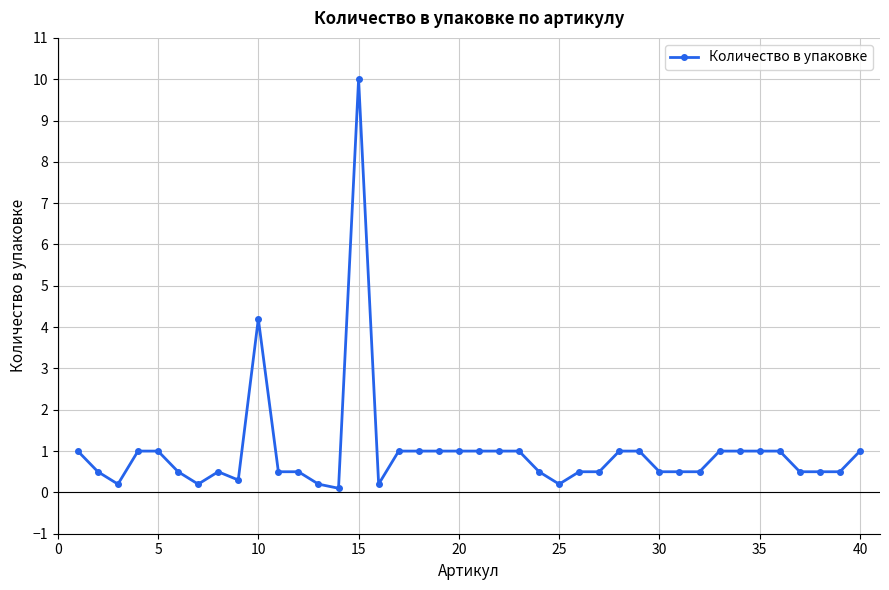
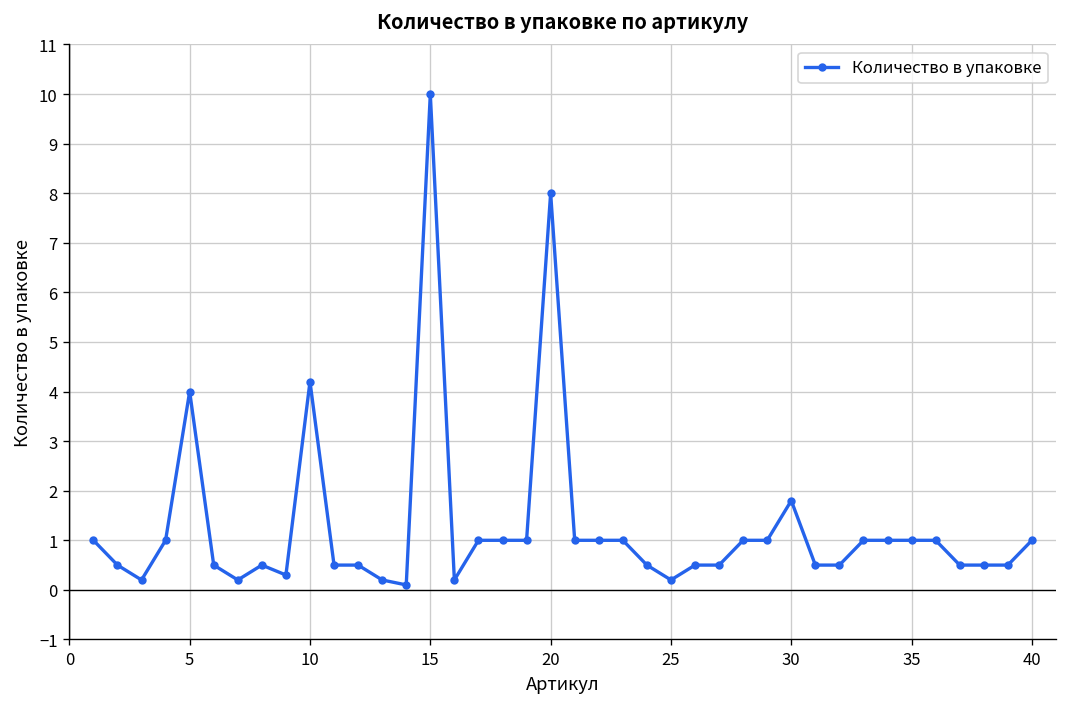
5: 1 -> 4
20: 1 -> 8
30: 0.5 -> 1.8
